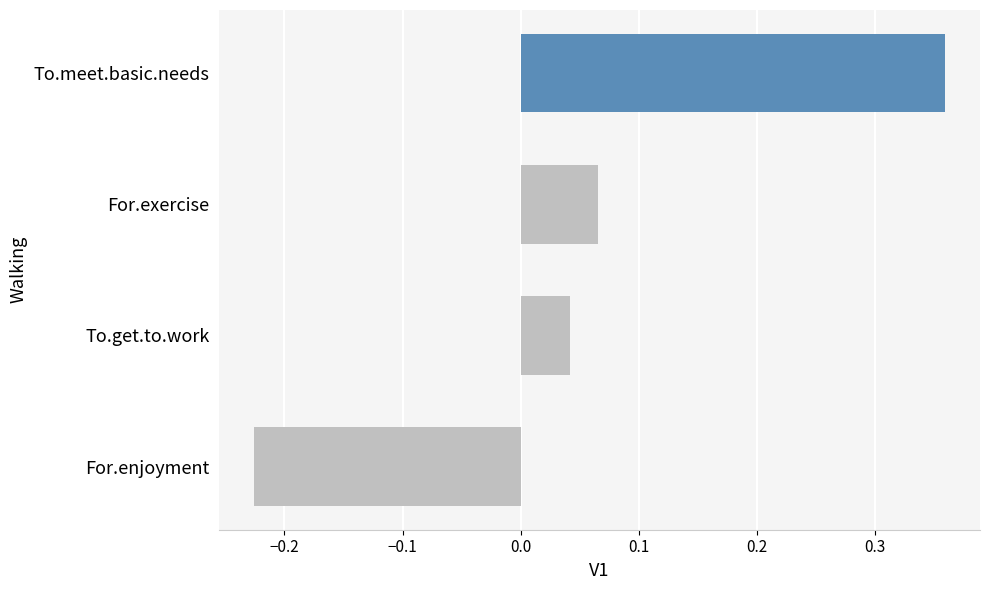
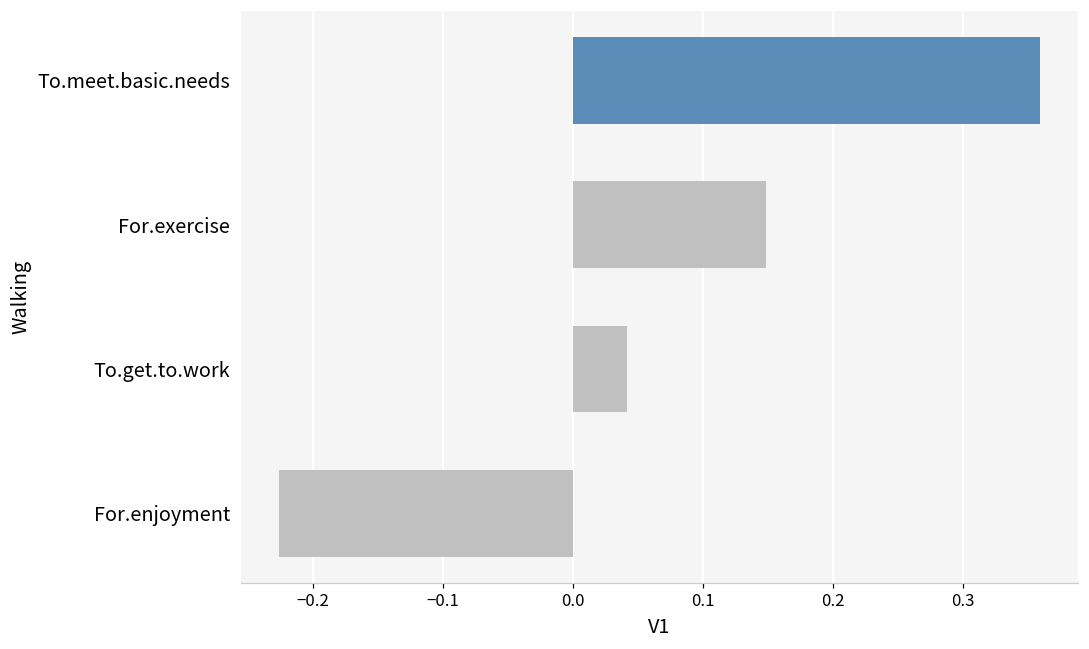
For.exercise: 0.065 -> 0.149
